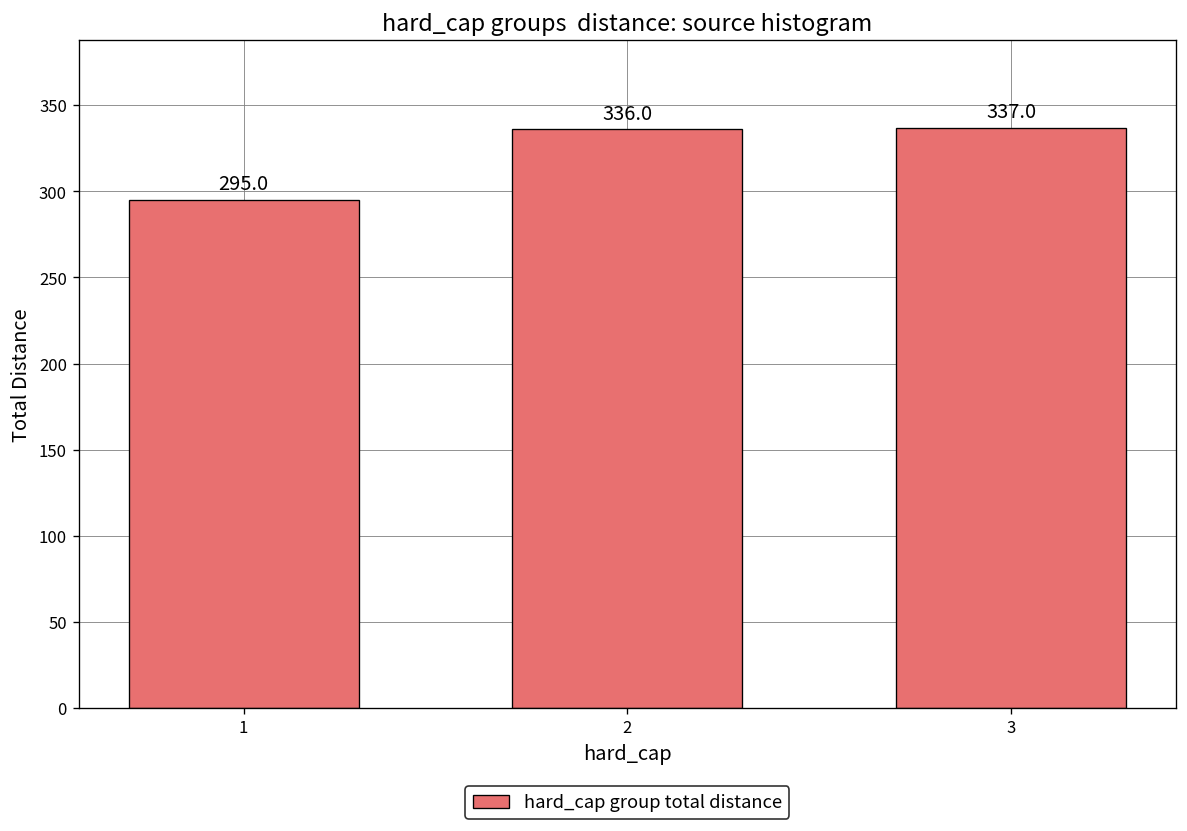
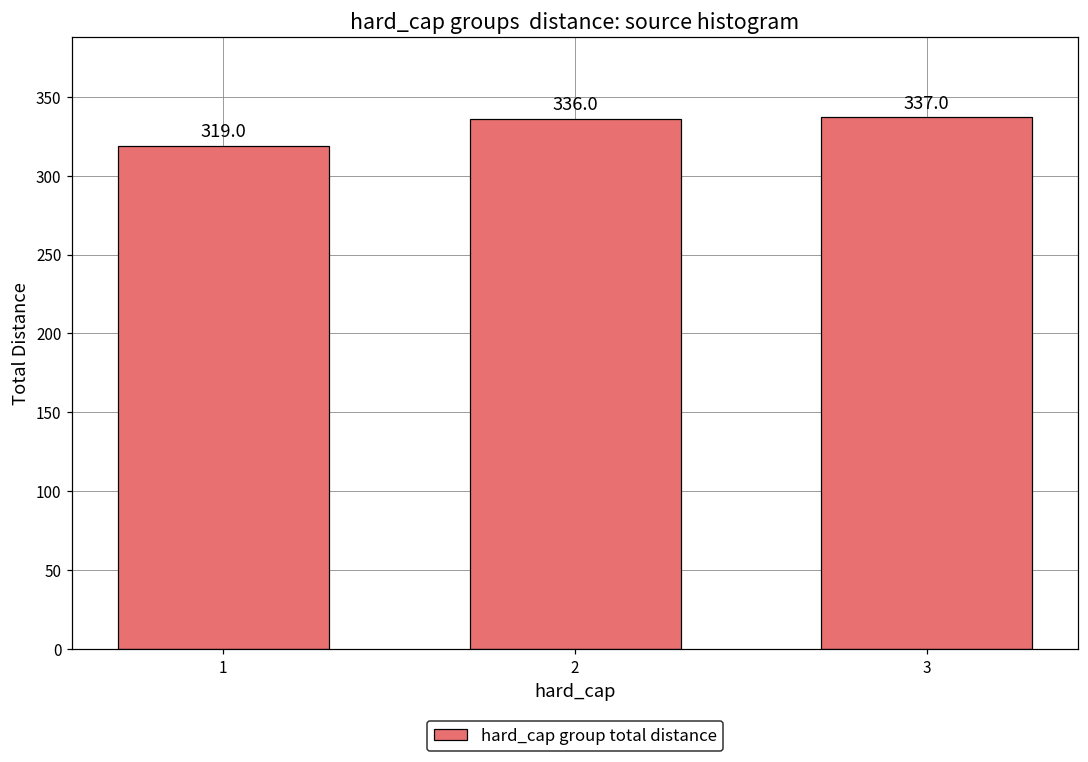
1: 295.0 -> 319.0
